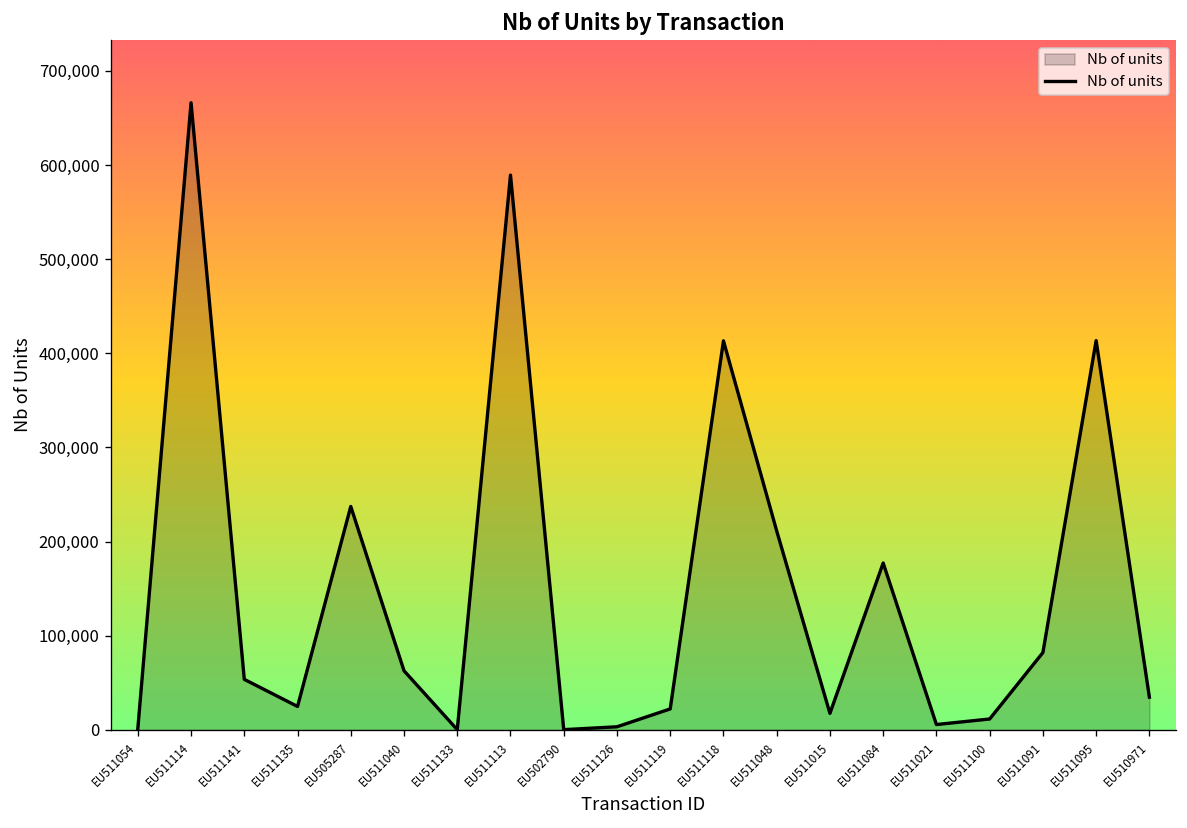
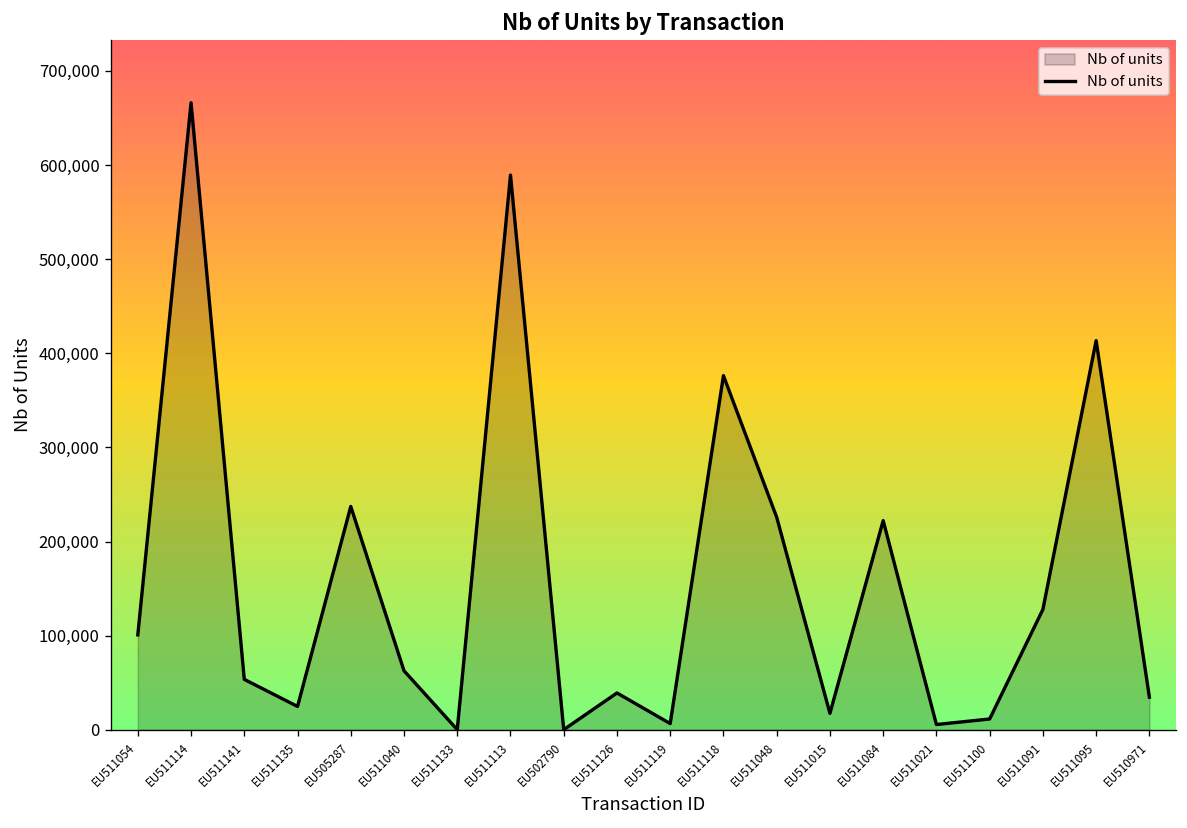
EU511054: 0 -> 100,000
EU511126: 0 -> 40,000
EU511119: 20,000 -> 10,000
EU511118: 410,000 -> 380,000
EU511048: 210,000 -> 230,000
EU511084: 180,000 -> 220,000
EU511091: 80,000 -> 130,000
